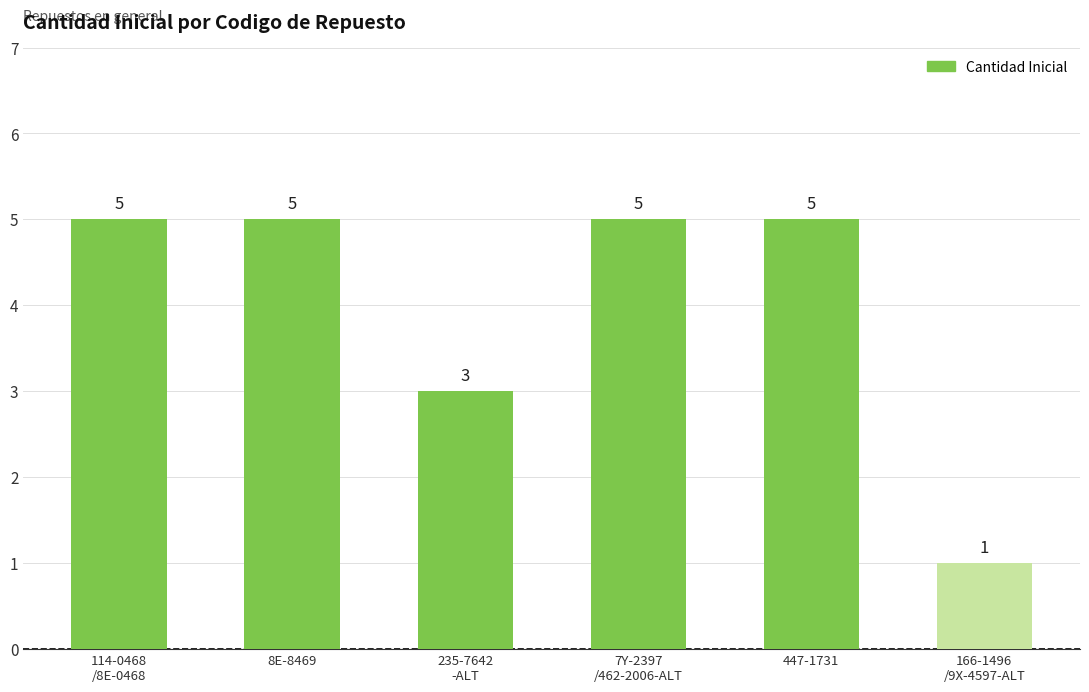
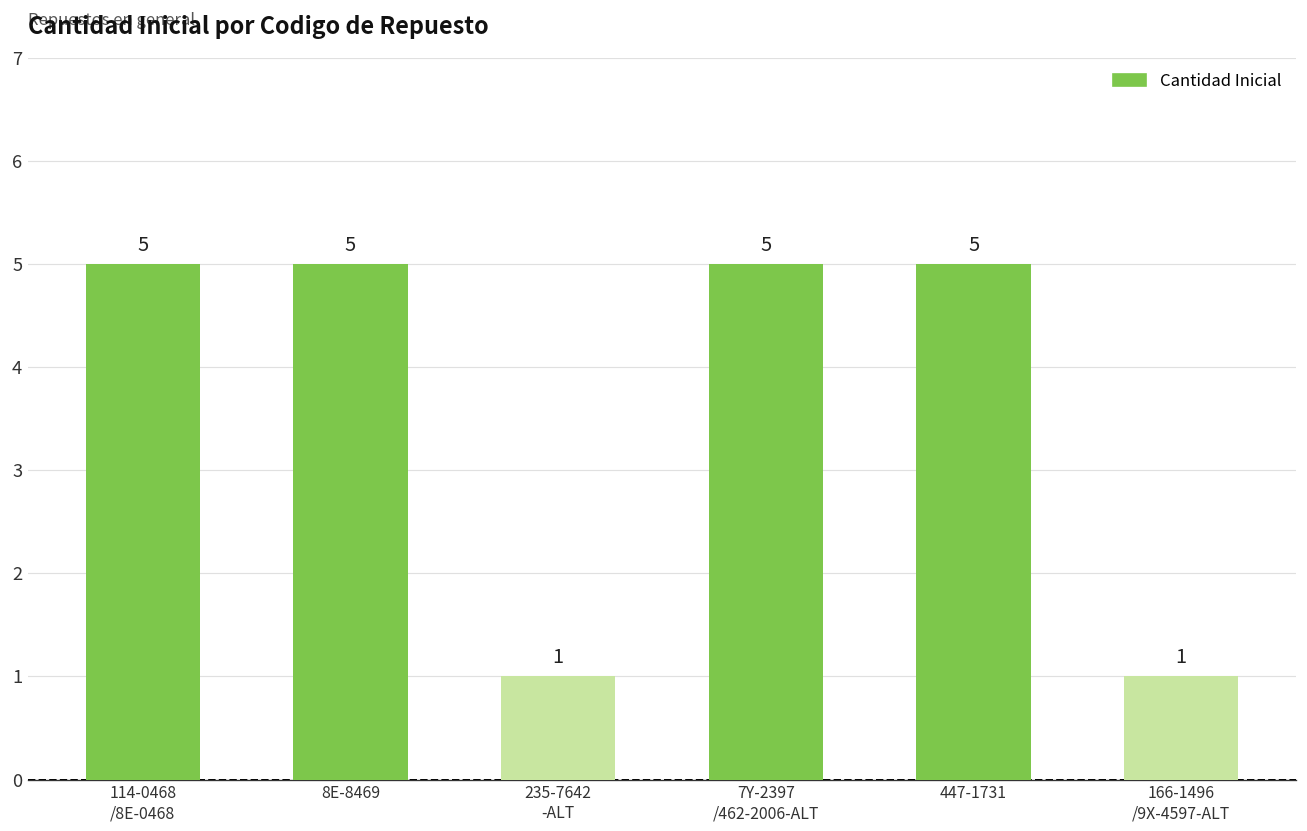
235-7642 -ALT: 3 -> 1
